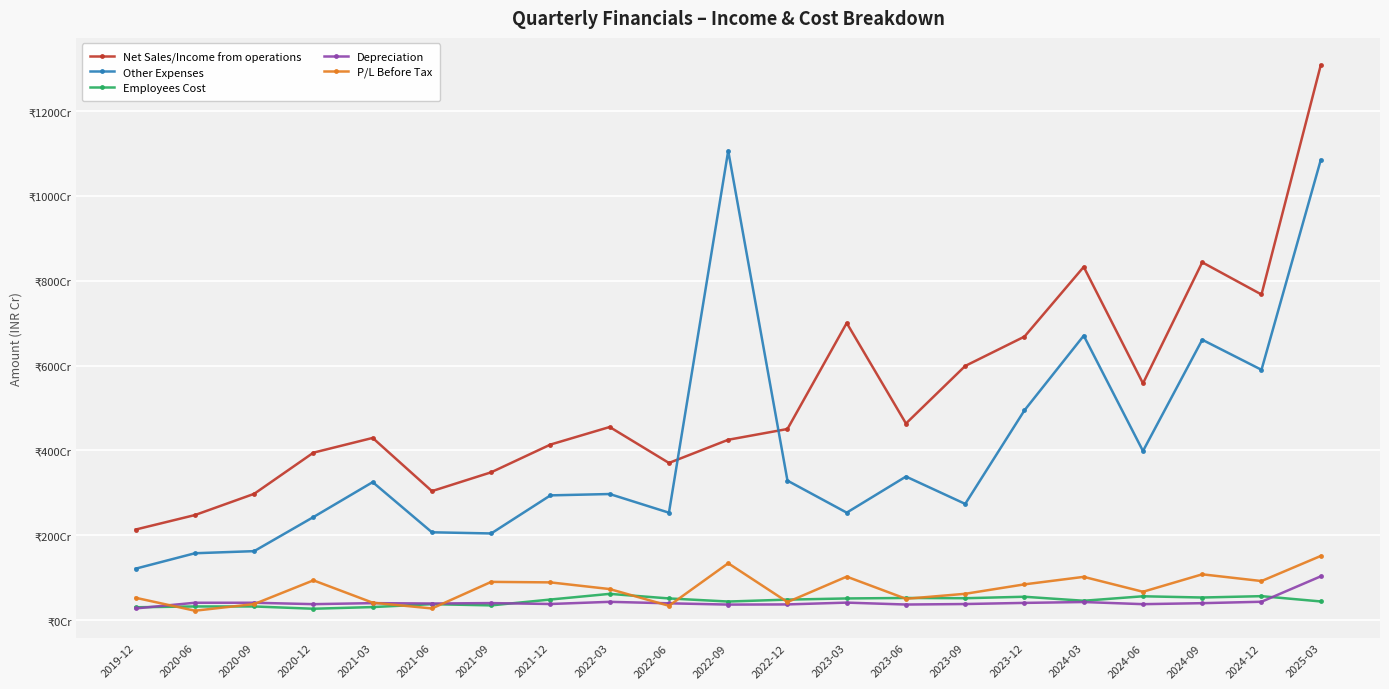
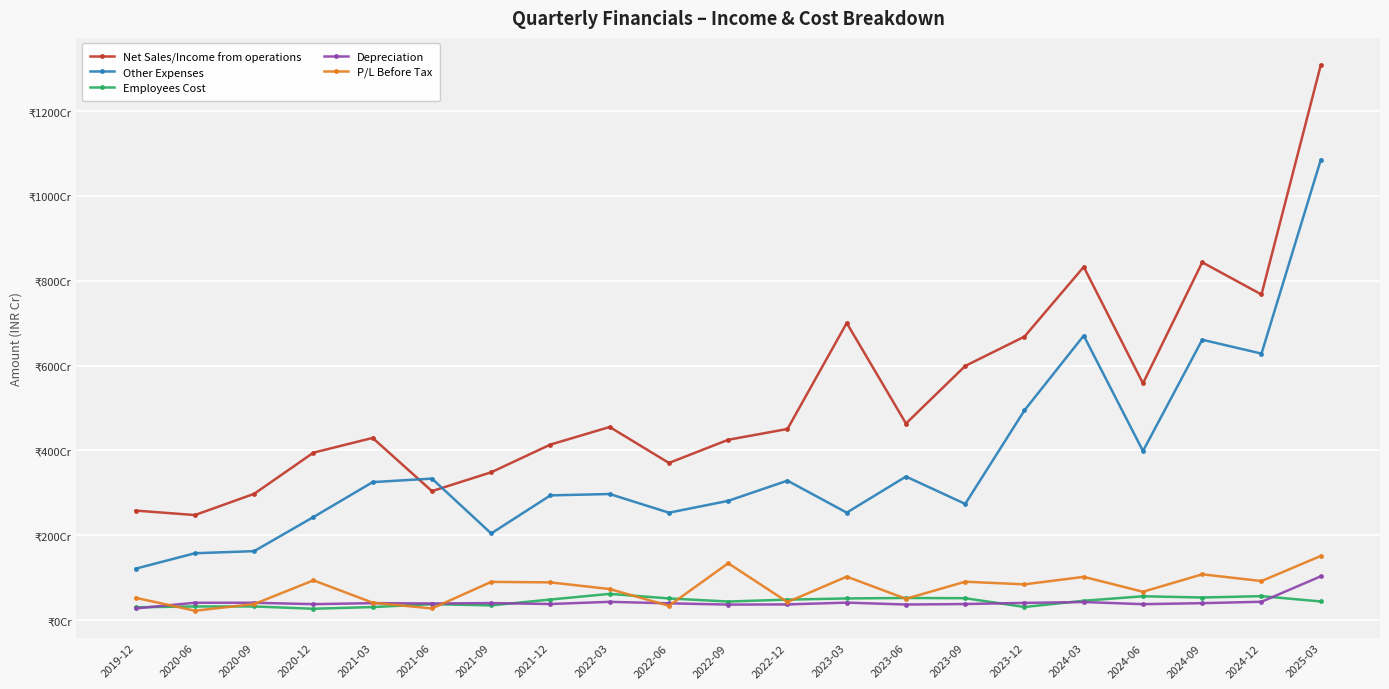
Net Sales/Income from operations, 2019-12: ₹210Cr -> ₹260Cr
Other Expenses, 2021-06: ₹210Cr -> ₹330Cr
Other Expenses, 2022-09: ₹1110Cr -> ₹280Cr
P/L Before Tax, 2023-09: ₹60Cr -> ₹90Cr
Employees Cost, 2023-12: ₹60Cr -> ₹30Cr
Other Expenses, 2024-12: ₹590Cr -> ₹630Cr
